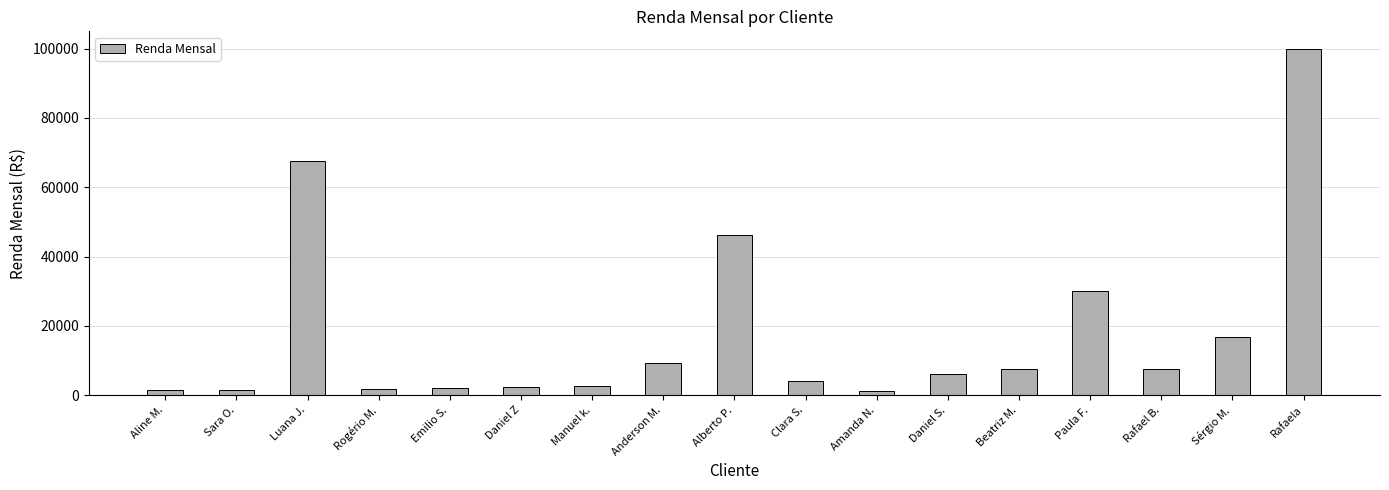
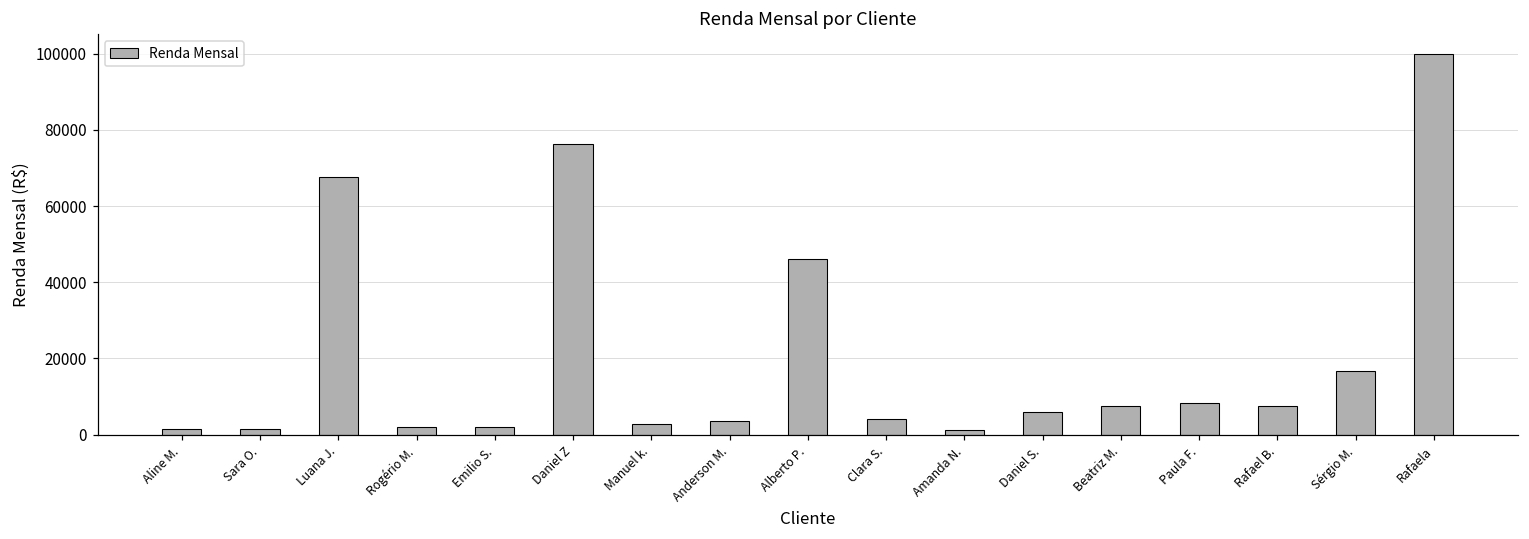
Daniel Z: 2000 -> 76000
Anderson M.: 9000 -> 4000
Paula F.: 30000 -> 8000
